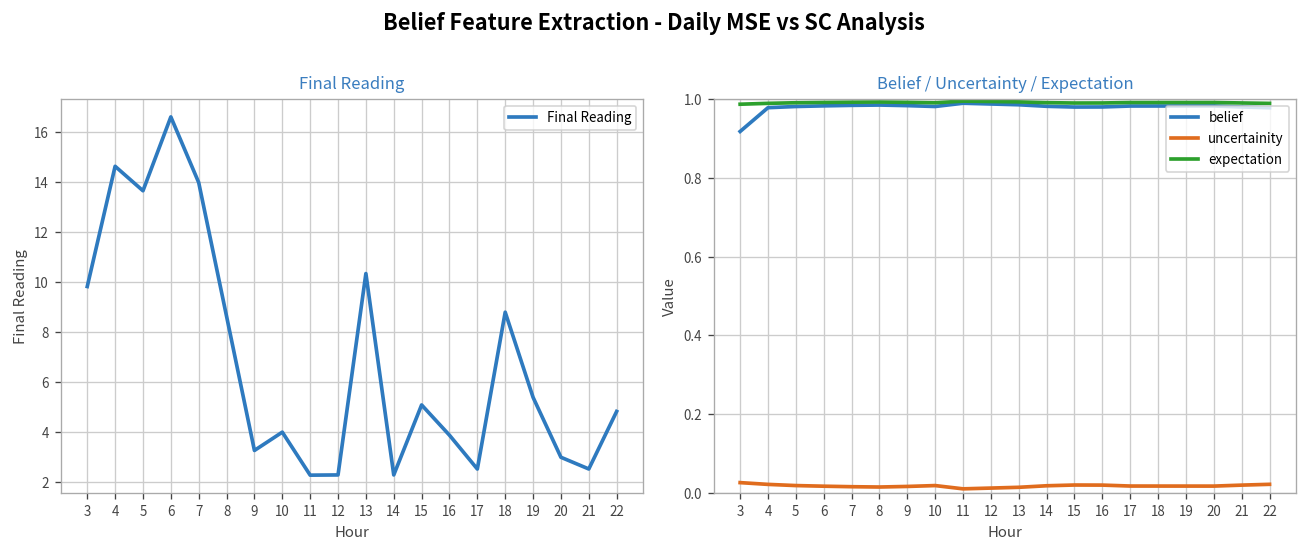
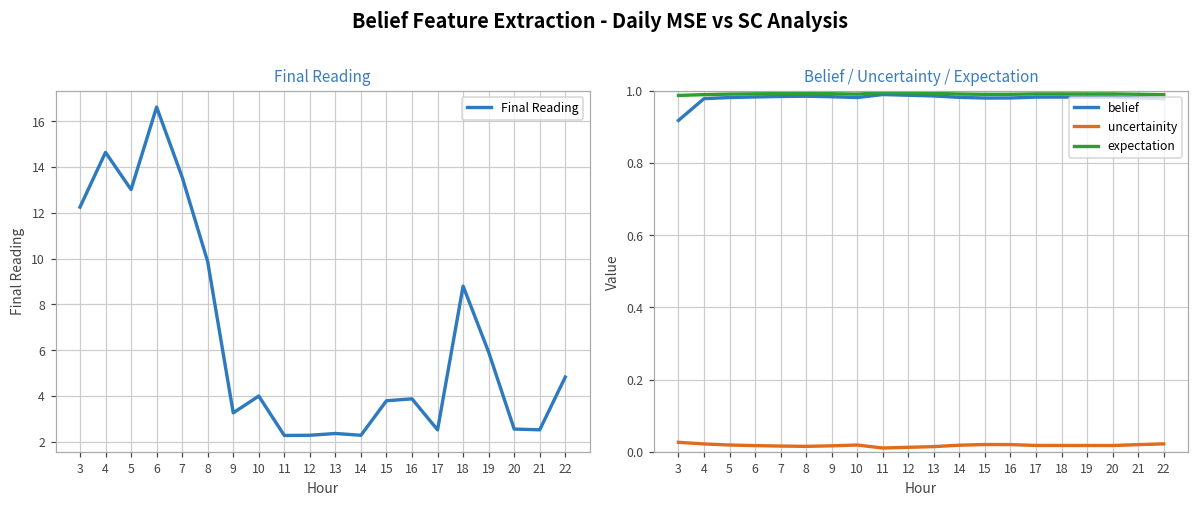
Final Reading, 3: 9.8 -> 12.2
Final Reading, 5: 13.7 -> 13.0
Final Reading, 7: 14.0 -> 13.6
Final Reading, 8: 8.6 -> 9.9
Final Reading, 13: 10.3 -> 2.4
Final Reading, 15: 5.1 -> 3.8
Final Reading, 19: 5.4 -> 5.9
Final Reading, 20: 3.0 -> 2.5
